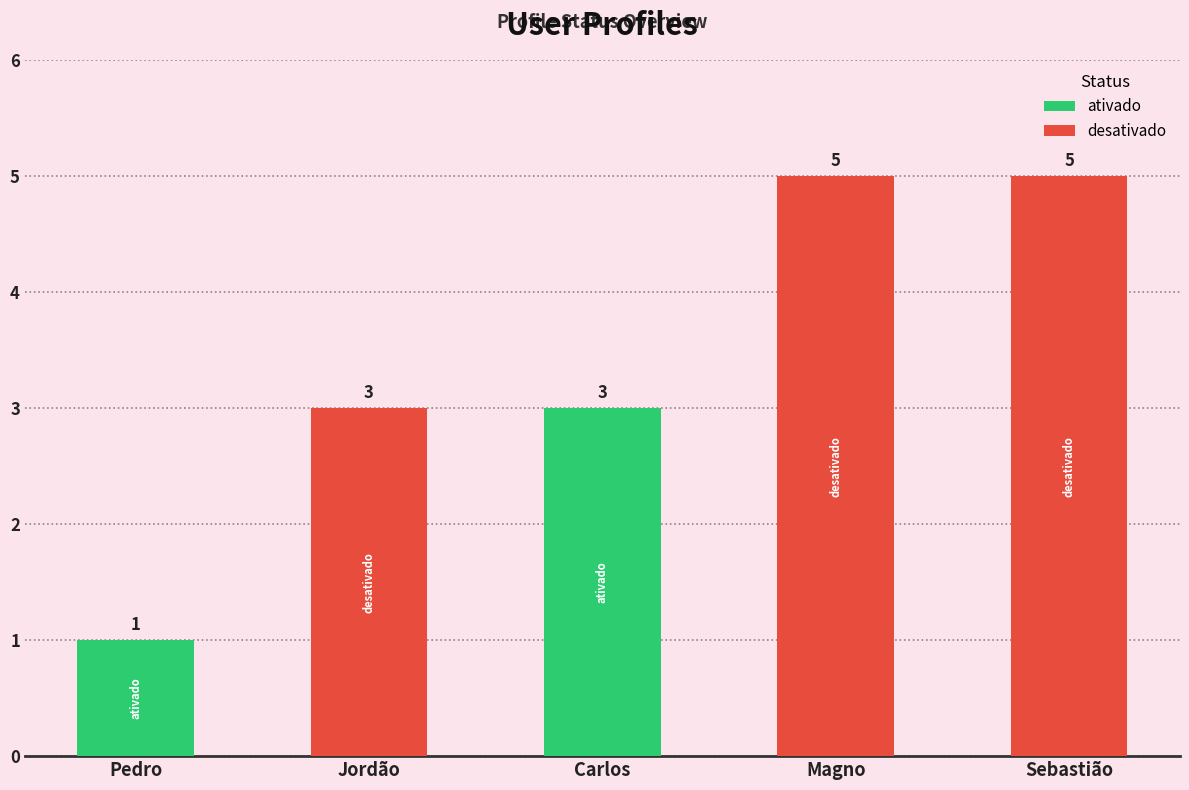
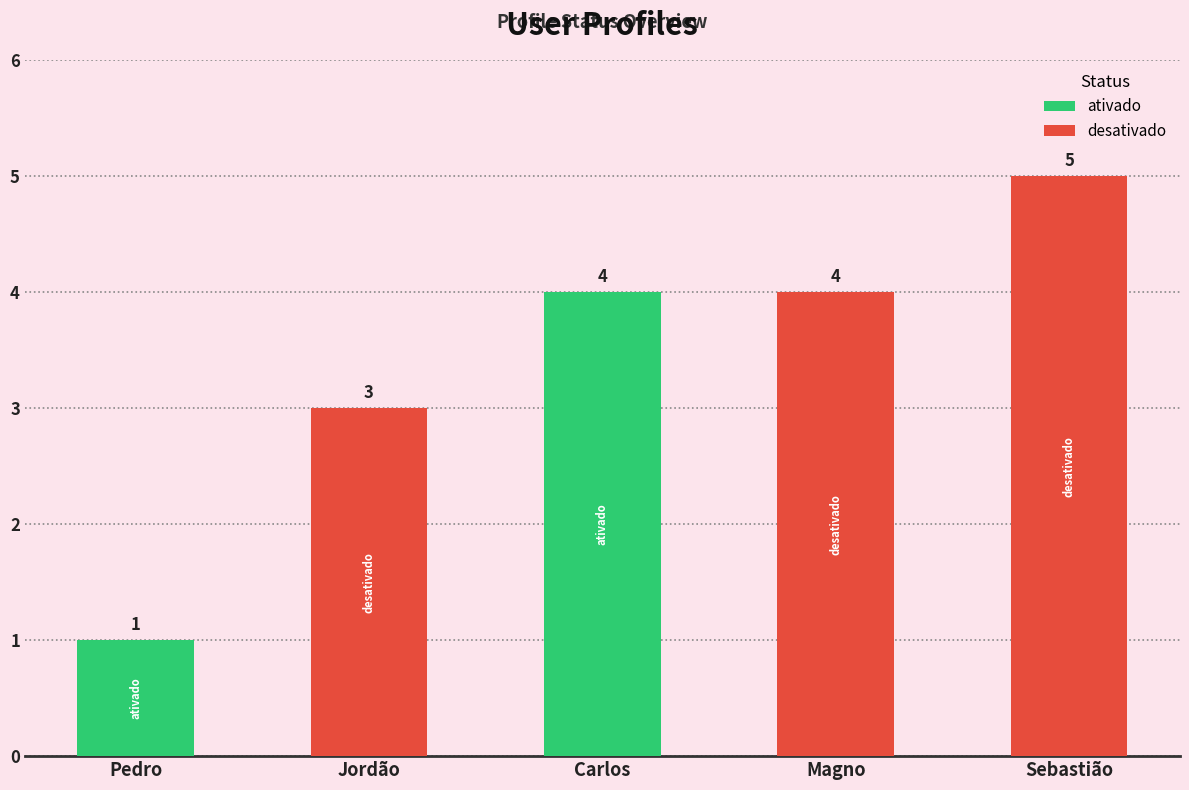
Carlos: 3 -> 4
Magno: 5 -> 4
